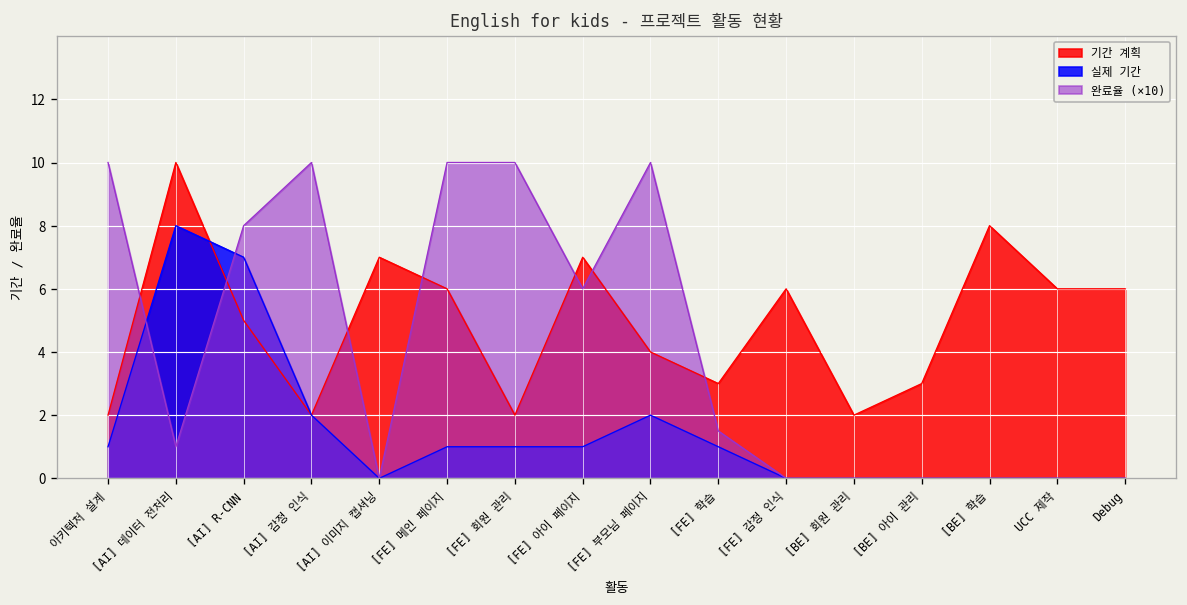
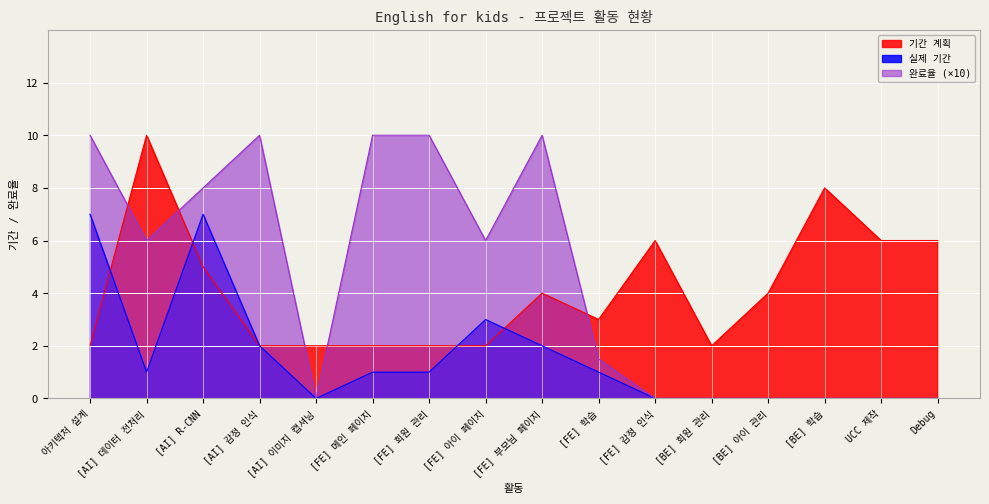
실제 기간, 아키텍처 설계: 1 -> 7
실제 기간, [AI] 데이터 전처리: 8 -> 1
완료율 (×10), [AI] 데이터 전처리: 1.0 -> 6.0
기간 계획, [AI] 이미지 캡셔닝: 7 -> 2
기간 계획, [FE] 메인 페이지: 6 -> 2
기간 계획, [FE] 아이 페이지: 7 -> 2
실제 기간, [FE] 아이 페이지: 1 -> 3
기간 계획, [BE] 아이 관리: 3 -> 4
